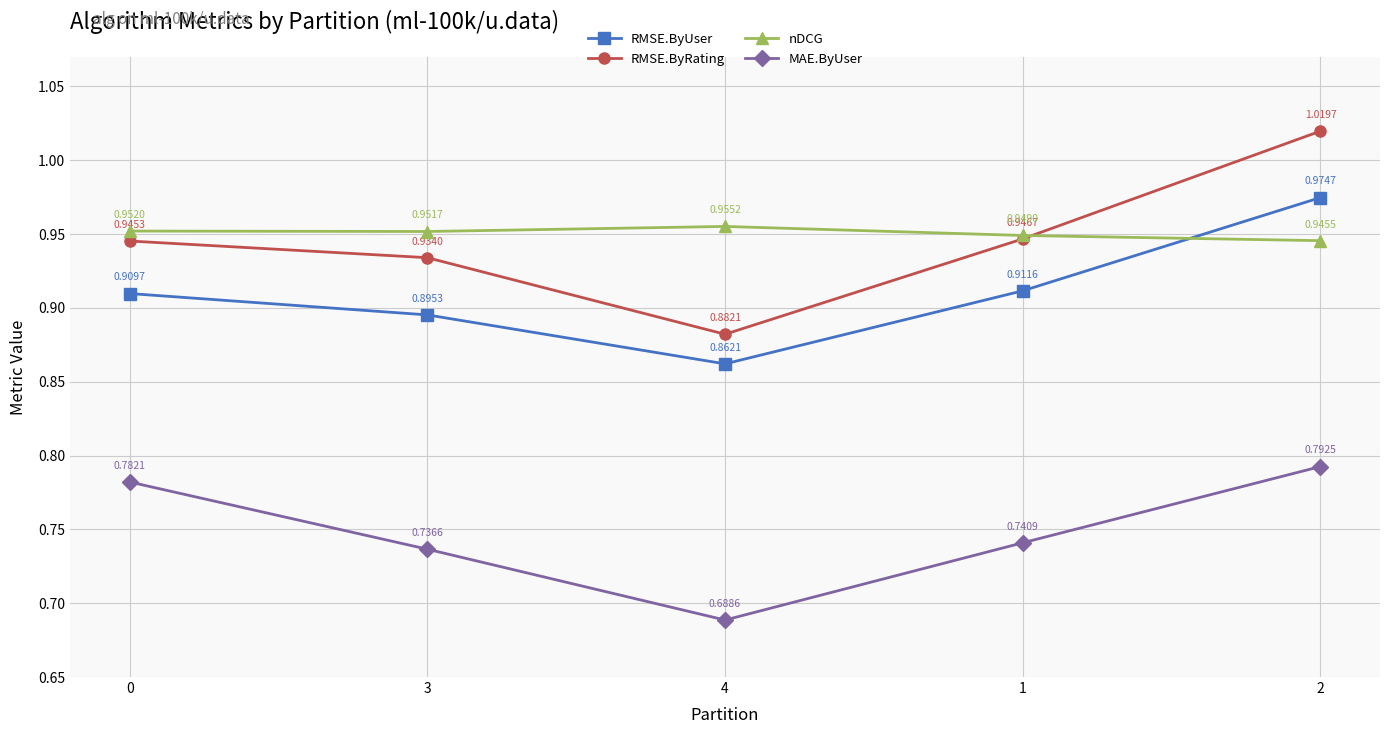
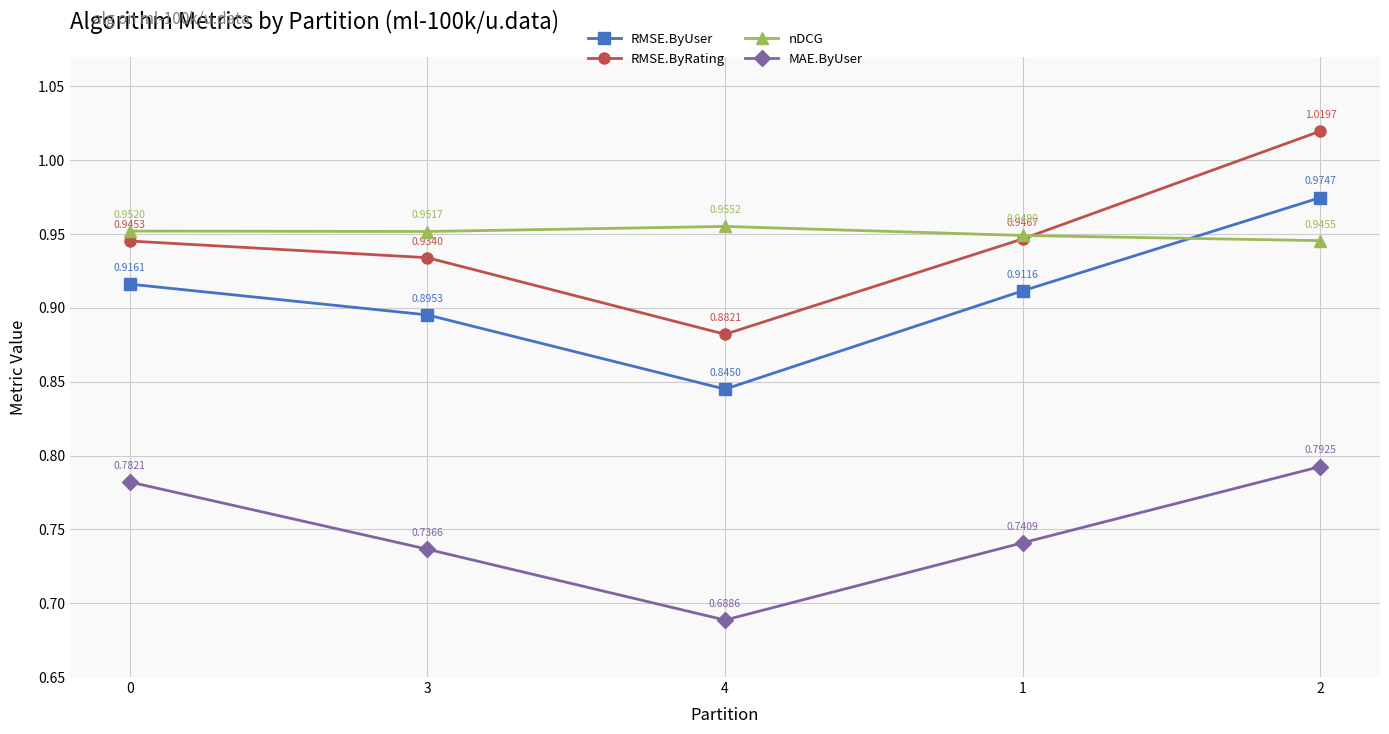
RMSE.ByUser, 0: 0.9097 -> 0.9161
RMSE.ByUser, 4: 0.8621 -> 0.8450
